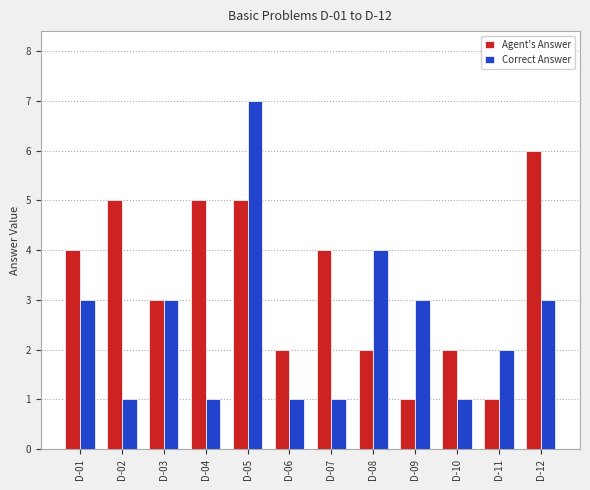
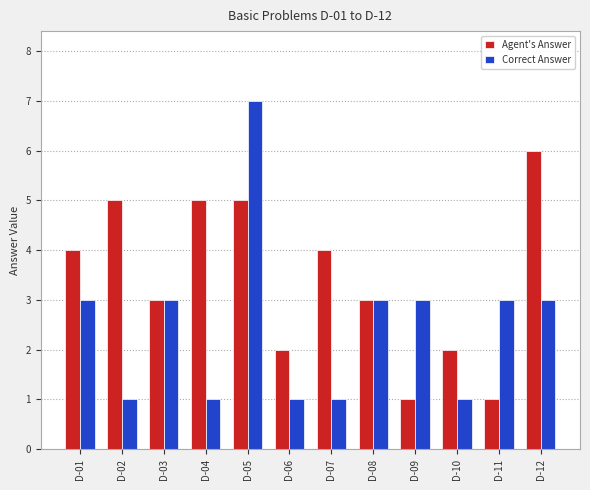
Agent's Answer, D-08: 2 -> 3
Correct Answer, D-08: 4 -> 3
Correct Answer, D-11: 2 -> 3
